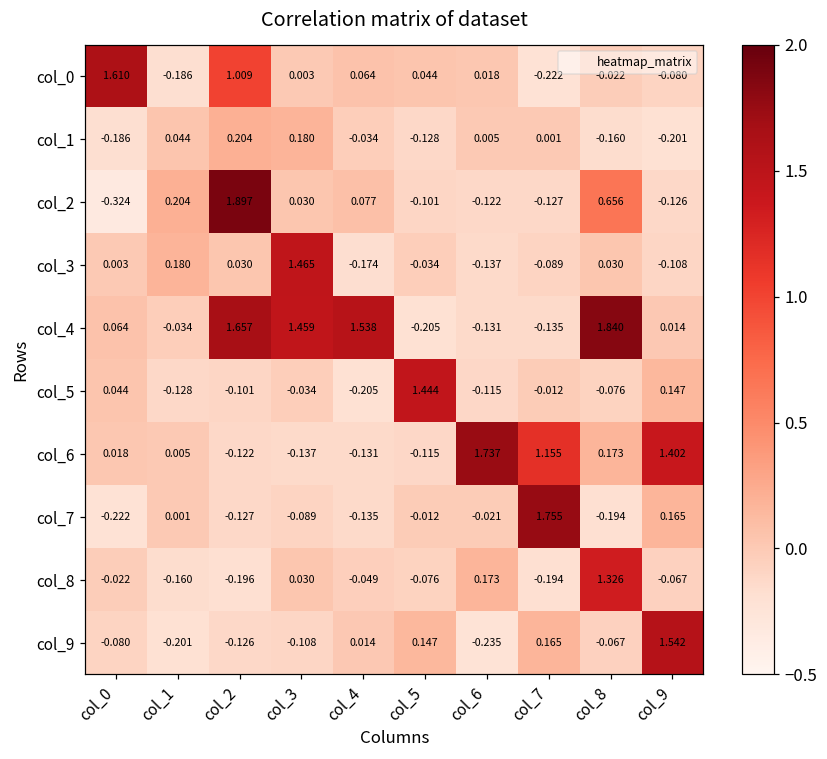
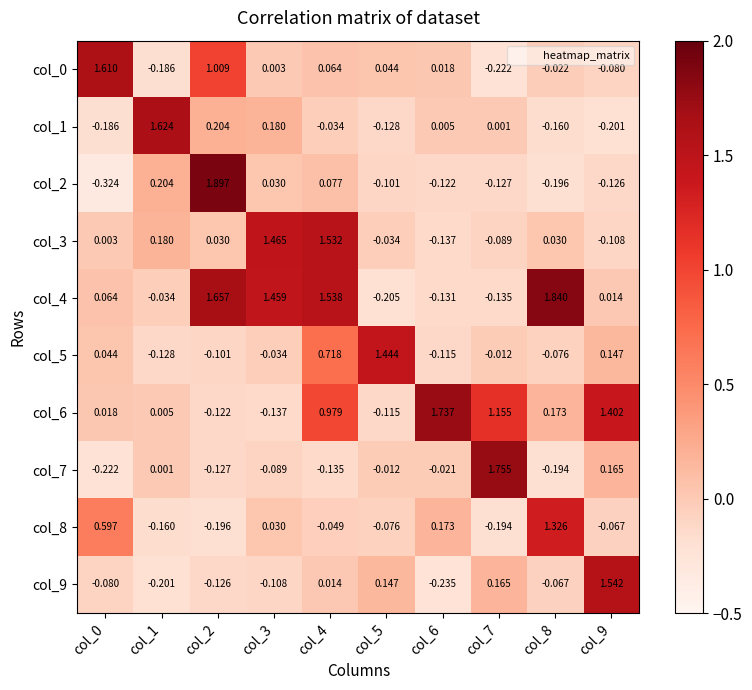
col_1, col_1: 0.044 -> 1.624
col_2, col_8: 0.656 -> -0.196
col_3, col_4: -0.174 -> 1.532
col_5, col_4: -0.205 -> 0.718
col_6, col_4: -0.131 -> 0.979
col_8, col_0: -0.022 -> 0.597
